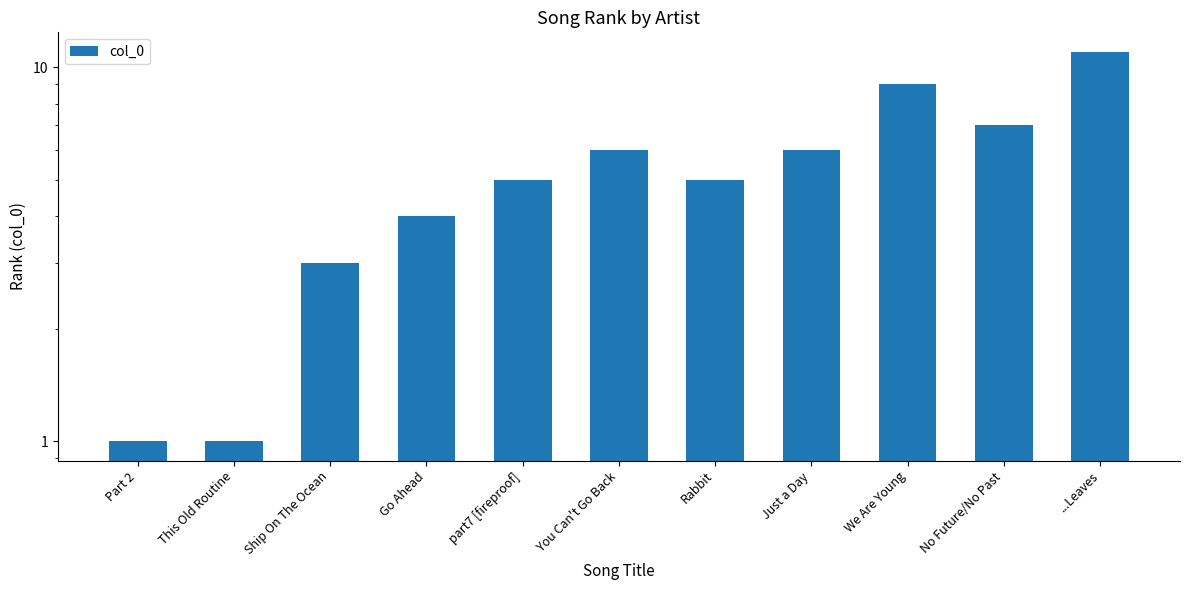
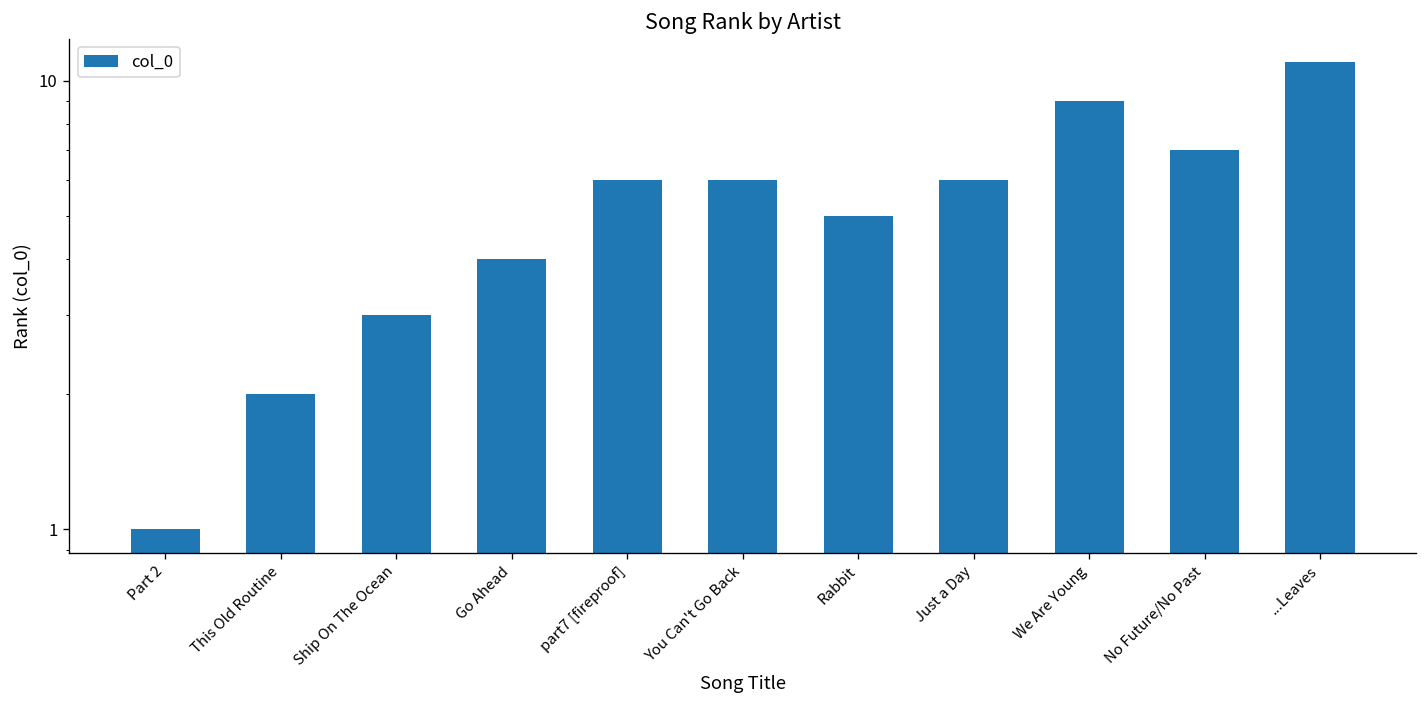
This Old Routine: 1 -> 2
part7 [fireproof]: 5 -> 6
